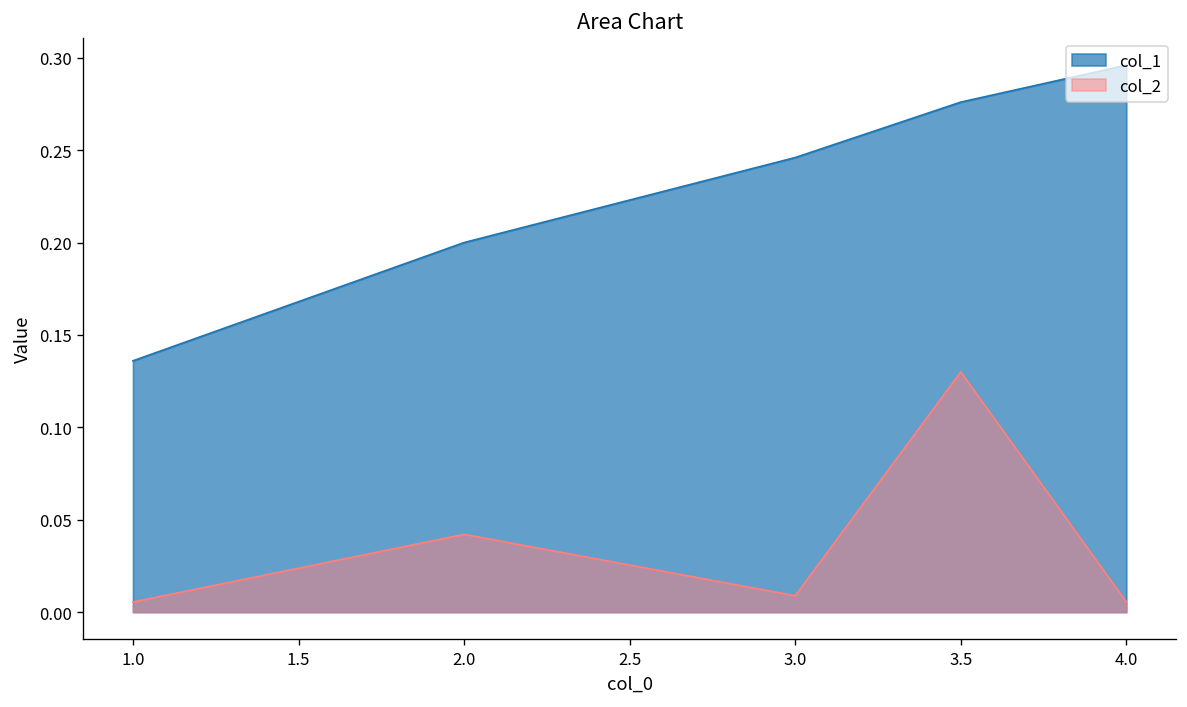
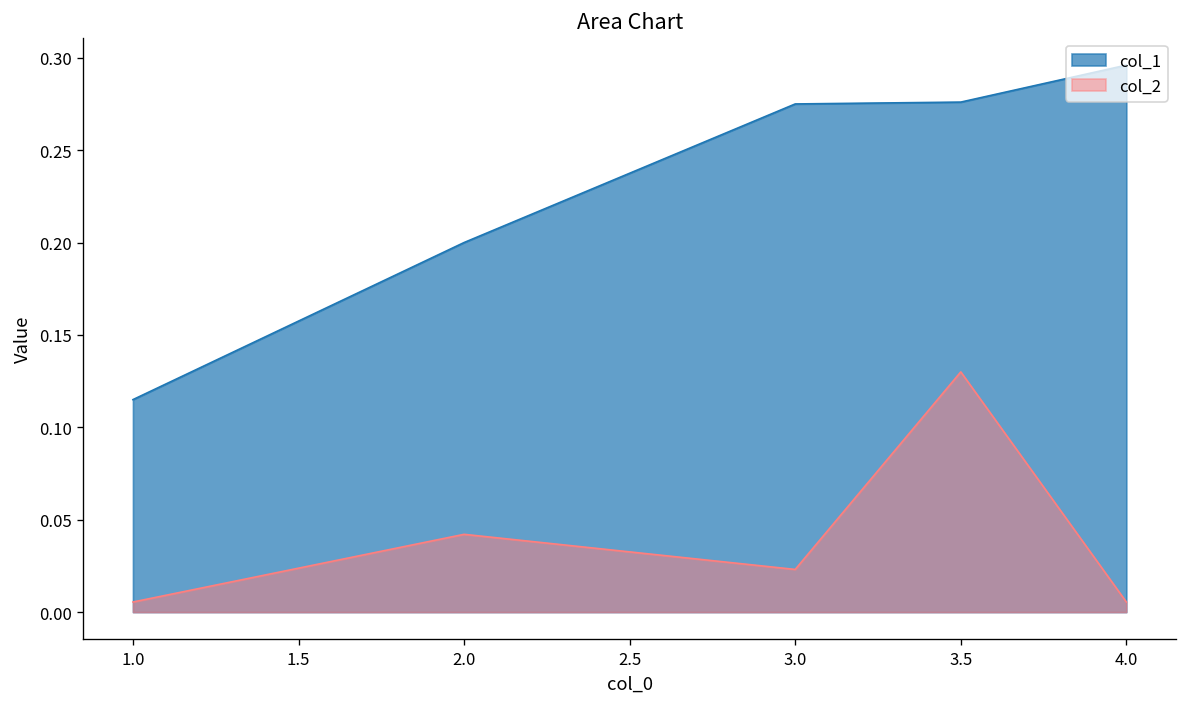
col_1, 1.0: 0.136 -> 0.115
col_1, 3.0: 0.246 -> 0.275
col_2, 3.0: 0.009 -> 0.023
